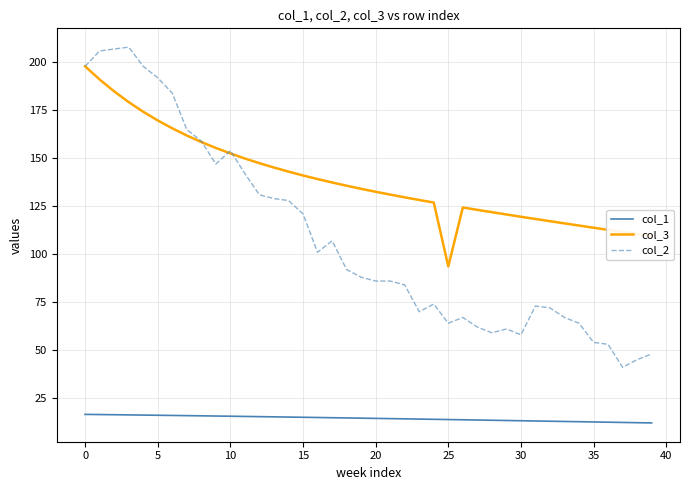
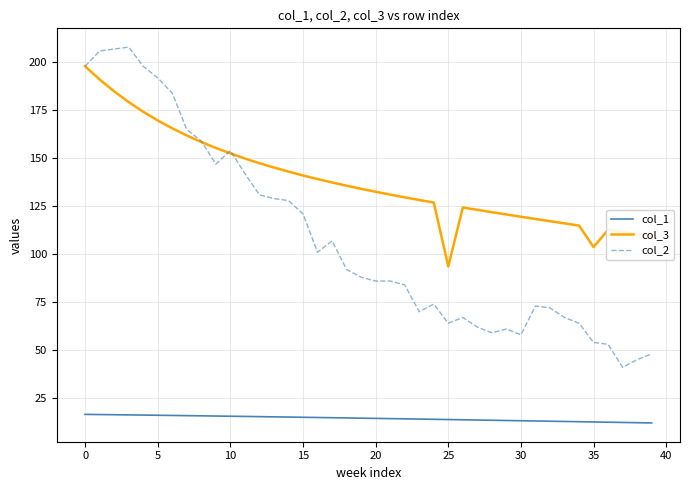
col_3, 35: 114 -> 104
